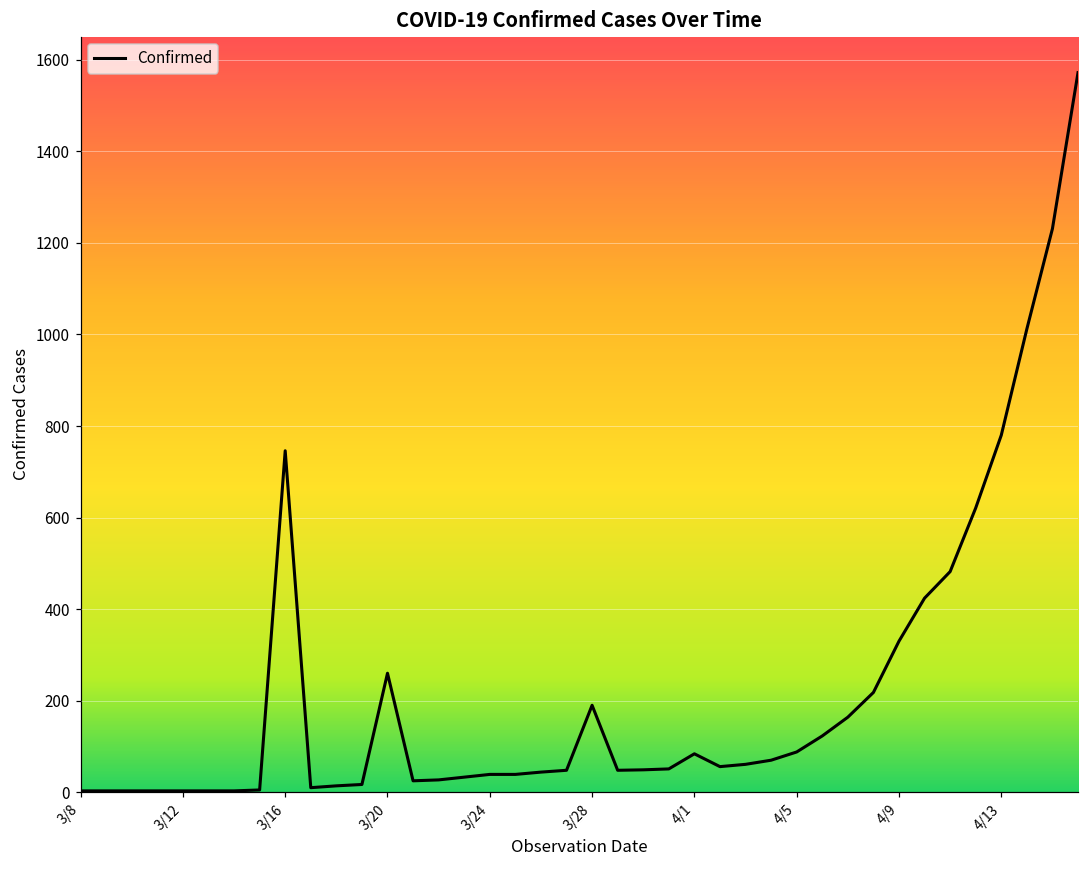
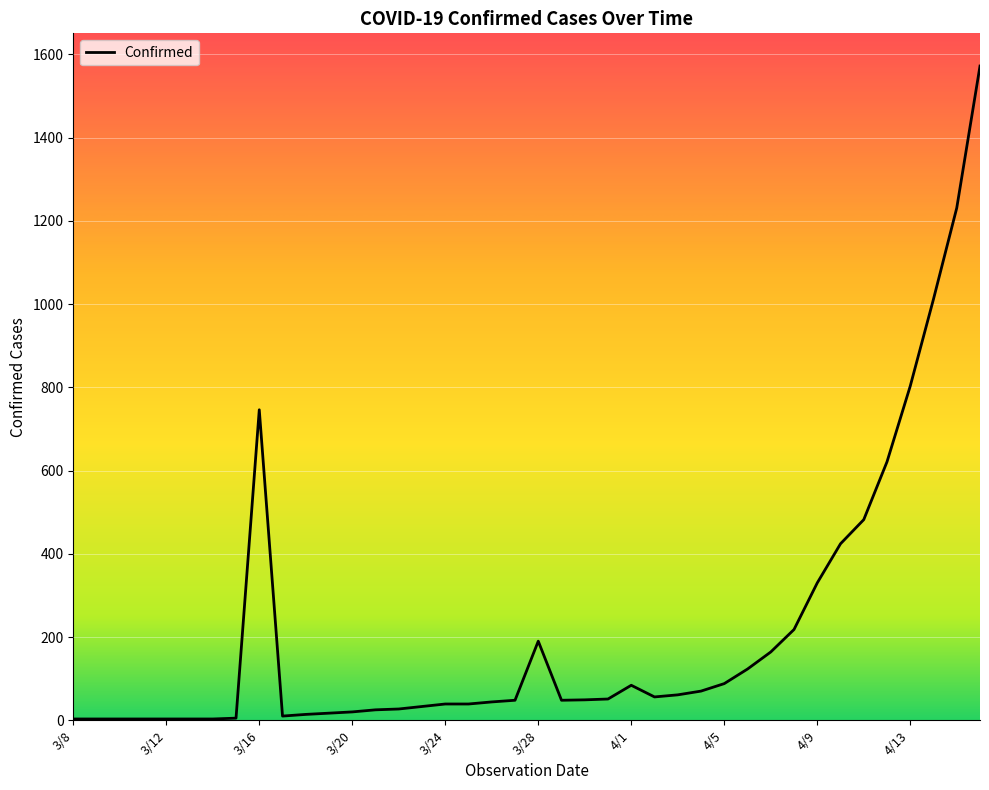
3/20: 260 -> 20
4/13: 780 -> 800
